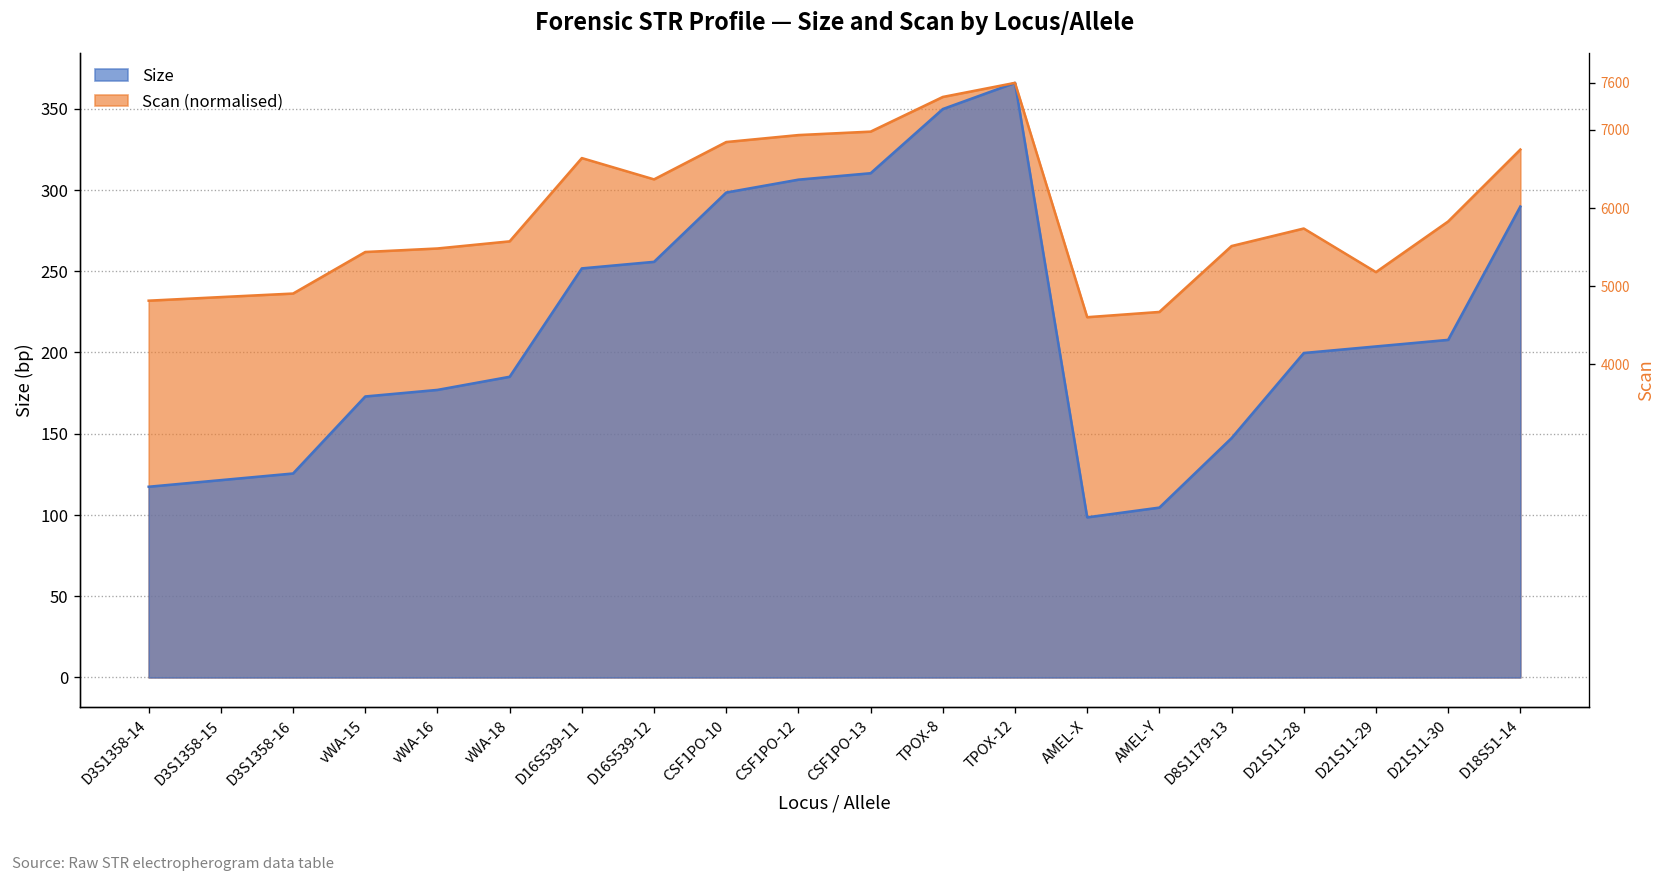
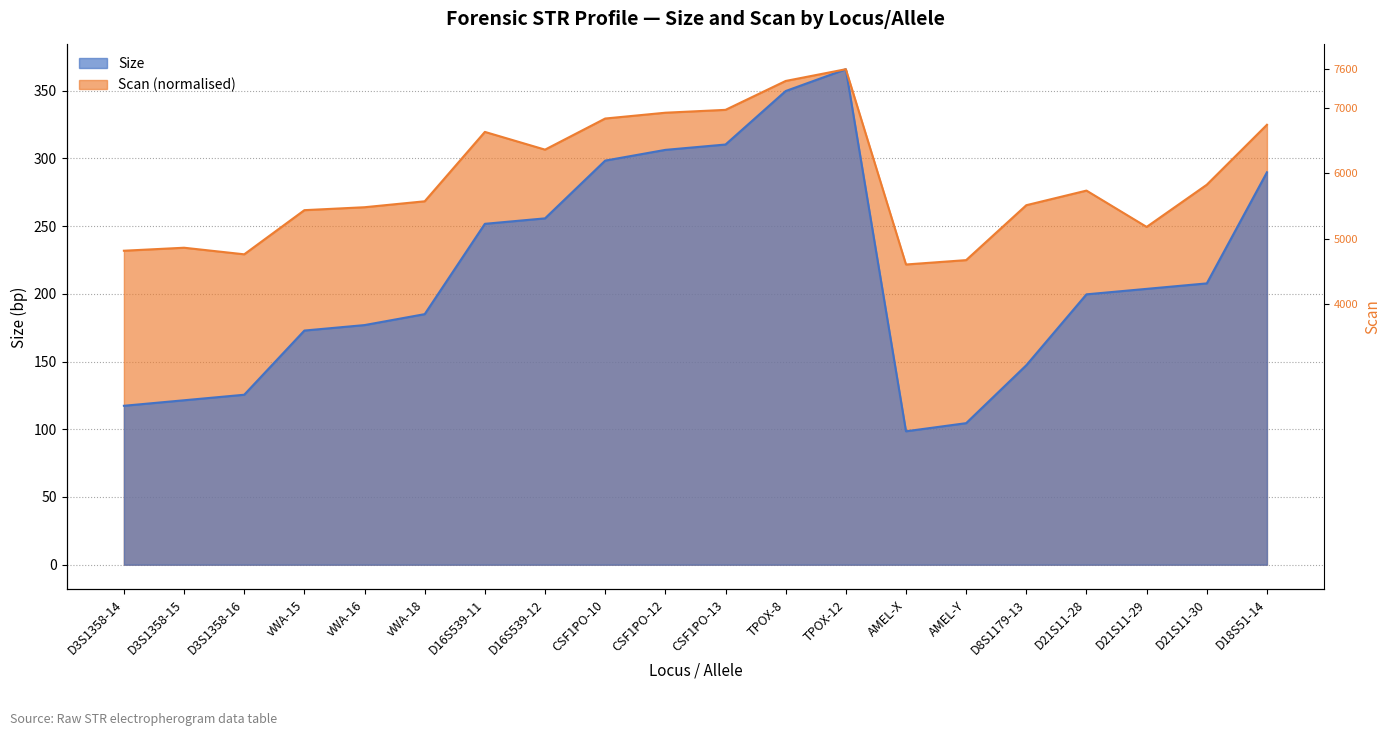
Scan (normalised), D3S1358-16: 236 -> 229
